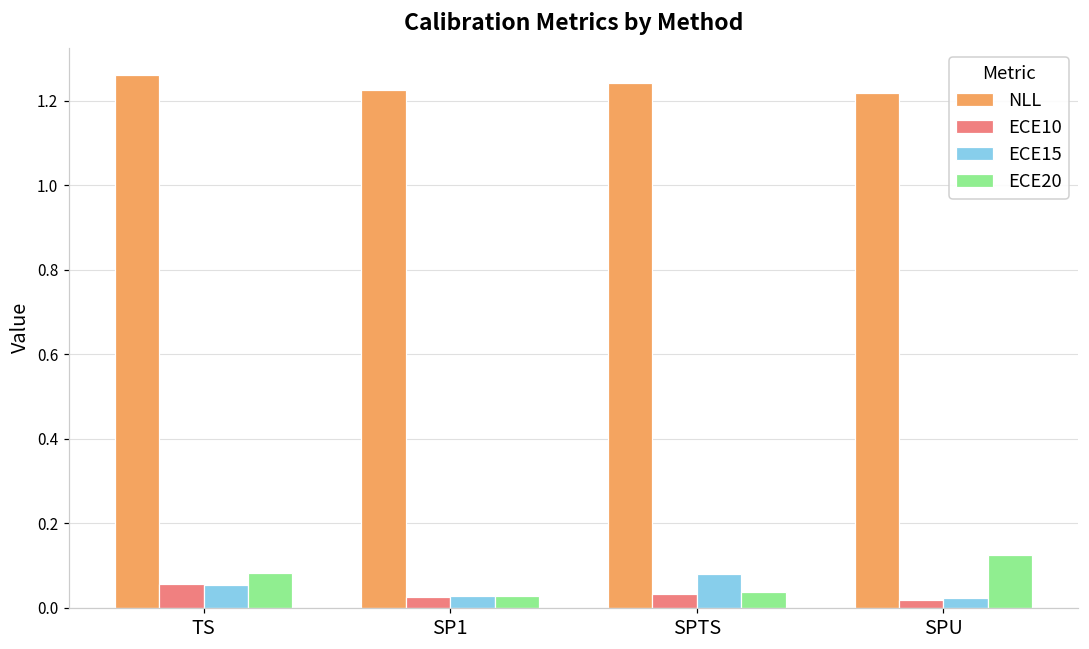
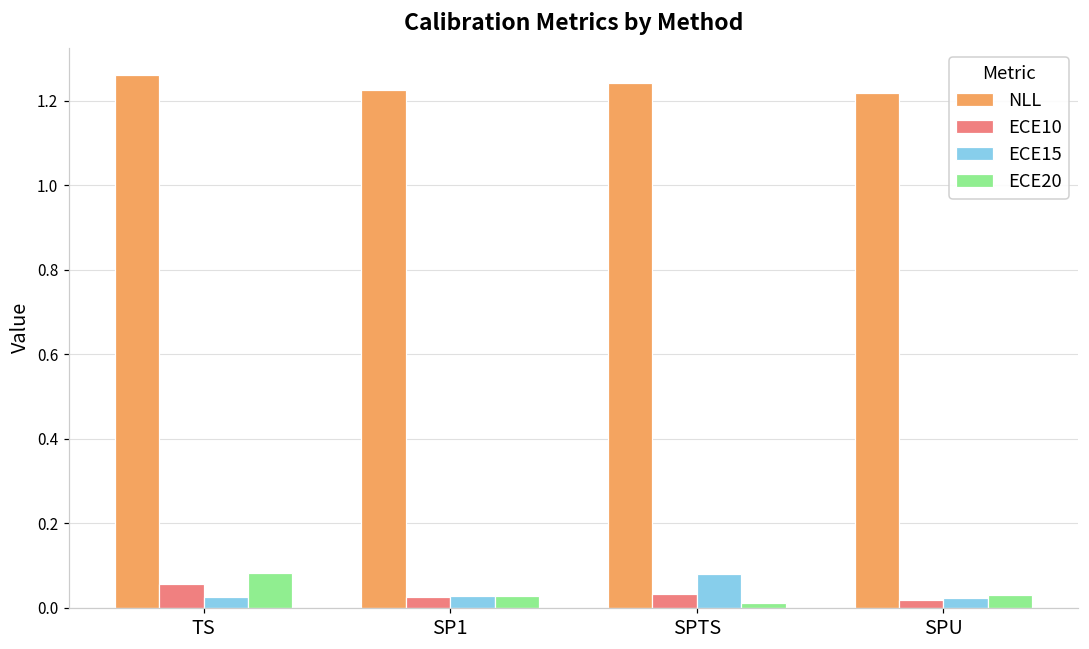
ECE15, TS: 0.05 -> 0.02
ECE20, SPTS: 0.04 -> 0.01
ECE20, SPU: 0.13 -> 0.03
